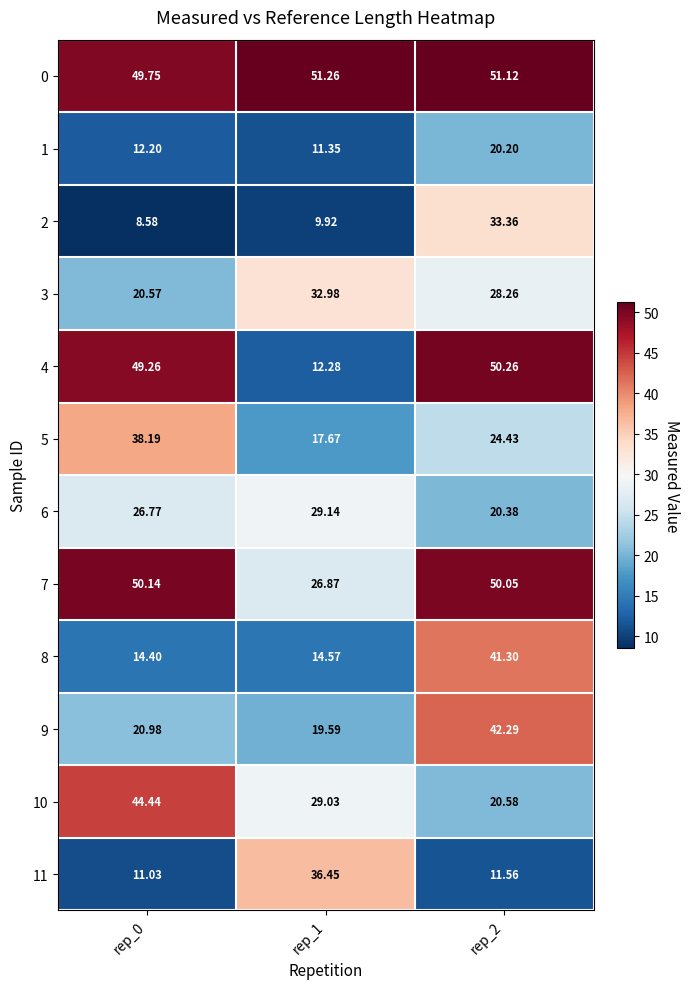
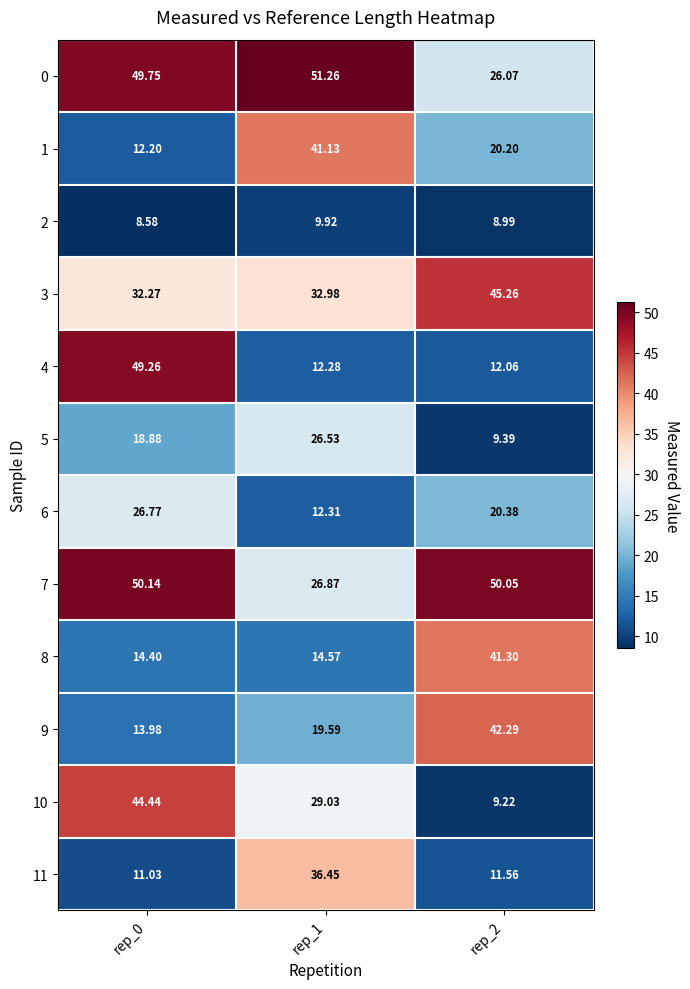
0, rep_2: 51.12 -> 26.07
1, rep_1: 11.35 -> 41.13
2, rep_2: 33.36 -> 8.99
3, rep_0: 20.57 -> 32.27
3, rep_2: 28.26 -> 45.26
4, rep_2: 50.26 -> 12.06
5, rep_0: 38.19 -> 18.88
5, rep_1: 17.67 -> 26.53
5, rep_2: 24.43 -> 9.39
6, rep_1: 29.14 -> 12.31
9, rep_0: 20.98 -> 13.98
10, rep_2: 20.58 -> 9.22
